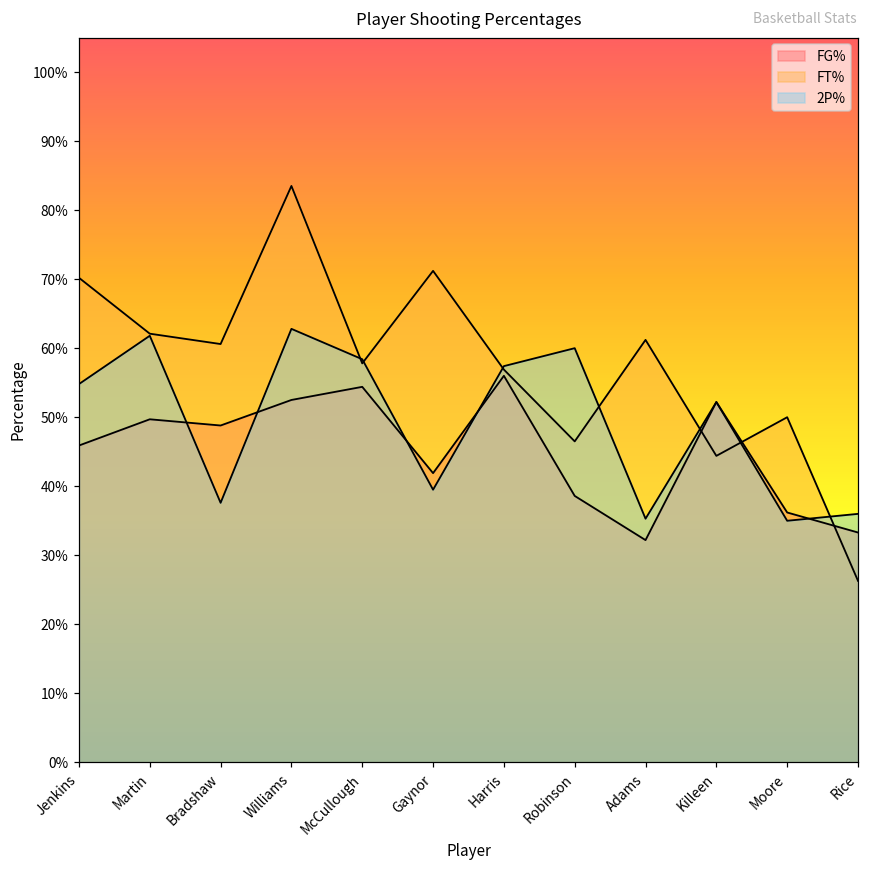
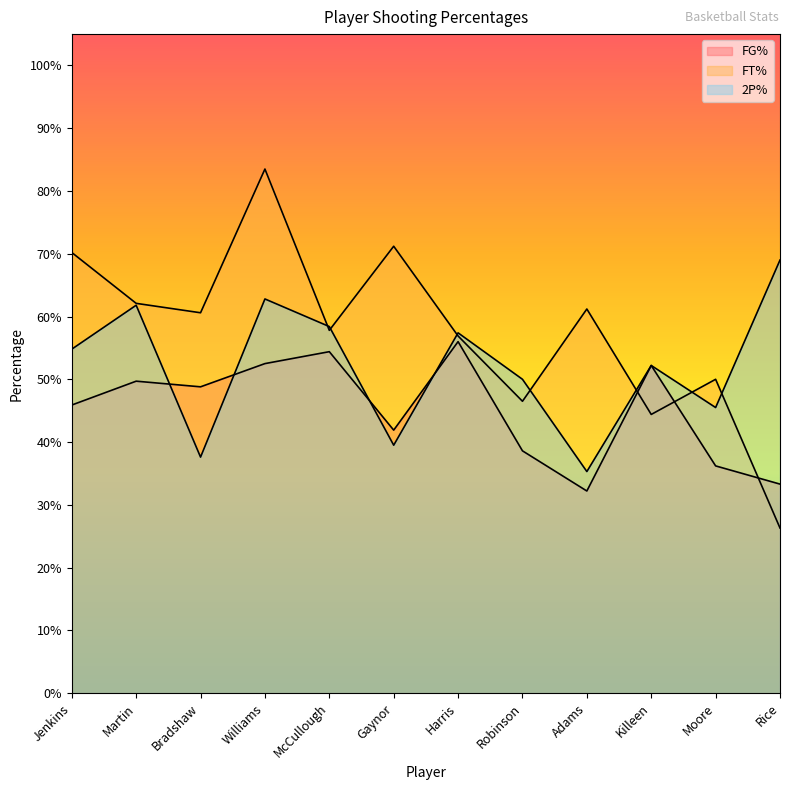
2P%, Robinson: 60% -> 50%
2P%, Moore: 35% -> 46%
2P%, Rice: 36% -> 69%
